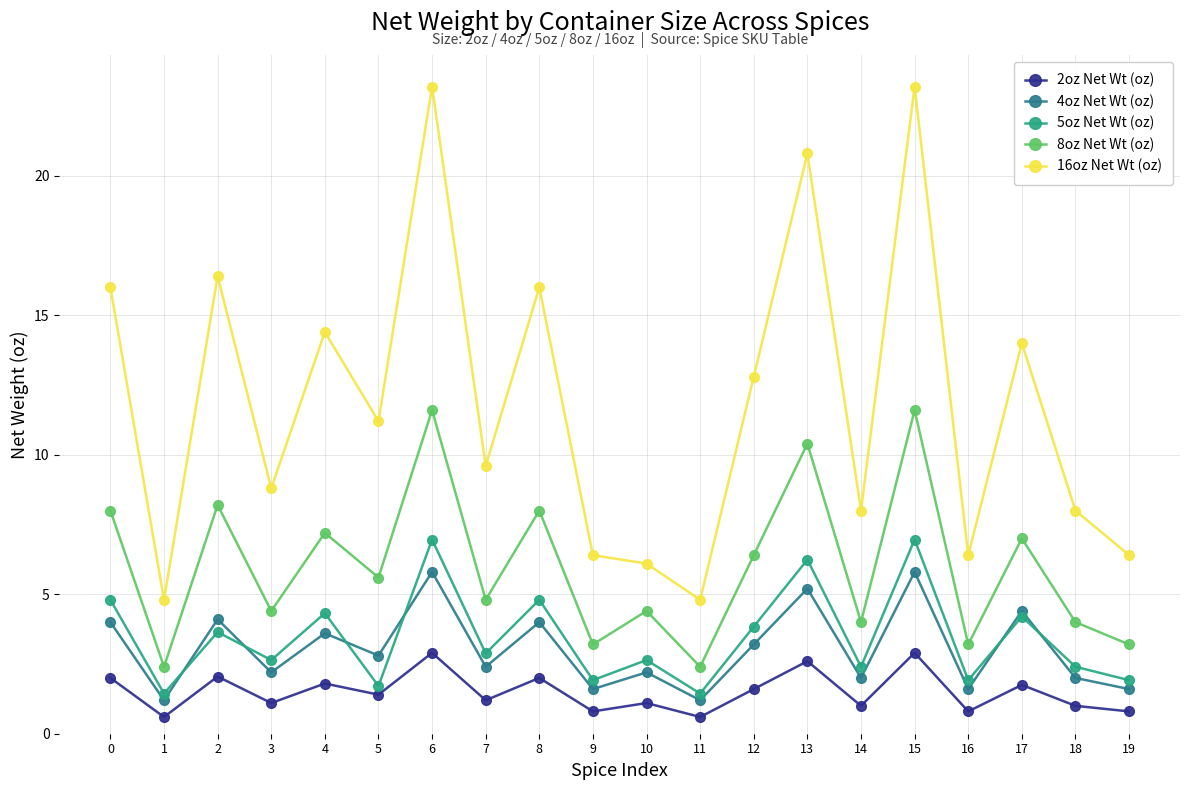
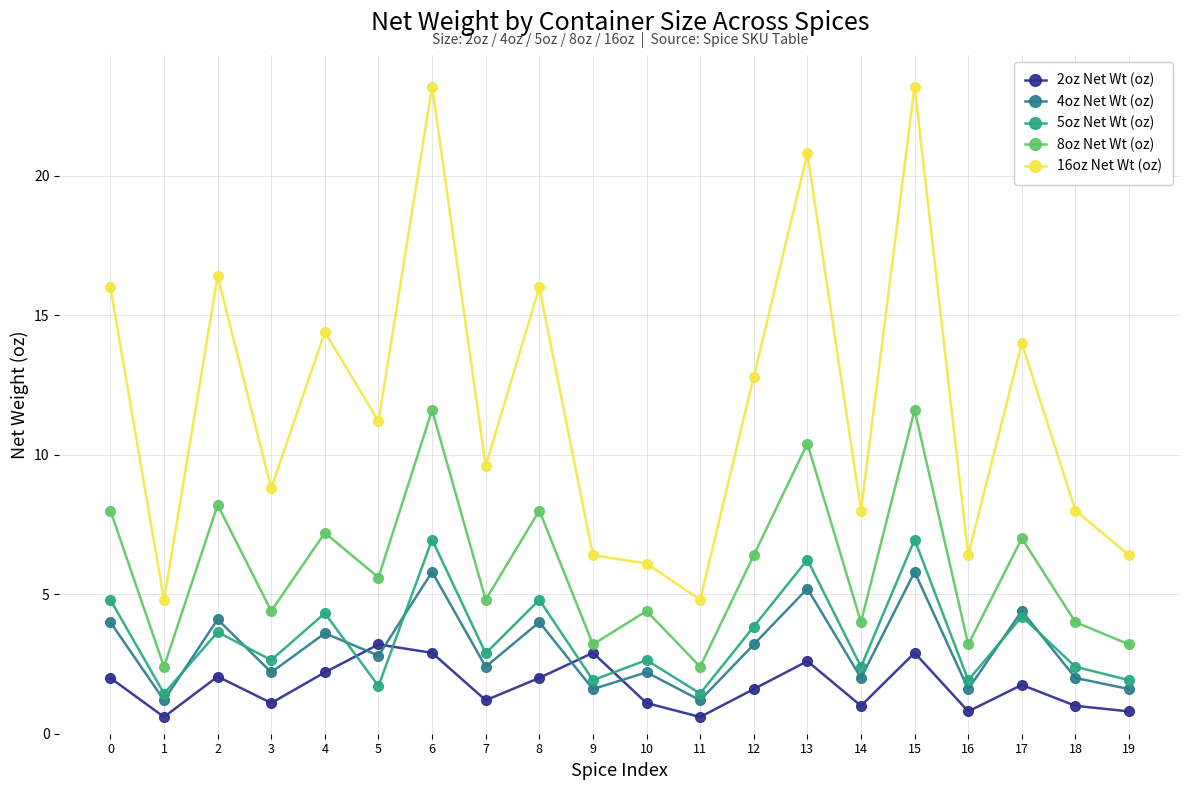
2oz Net Wt (oz), 4: 1.8 -> 2.2
2oz Net Wt (oz), 5: 1.4 -> 3.2
2oz Net Wt (oz), 9: 0.8 -> 2.9
